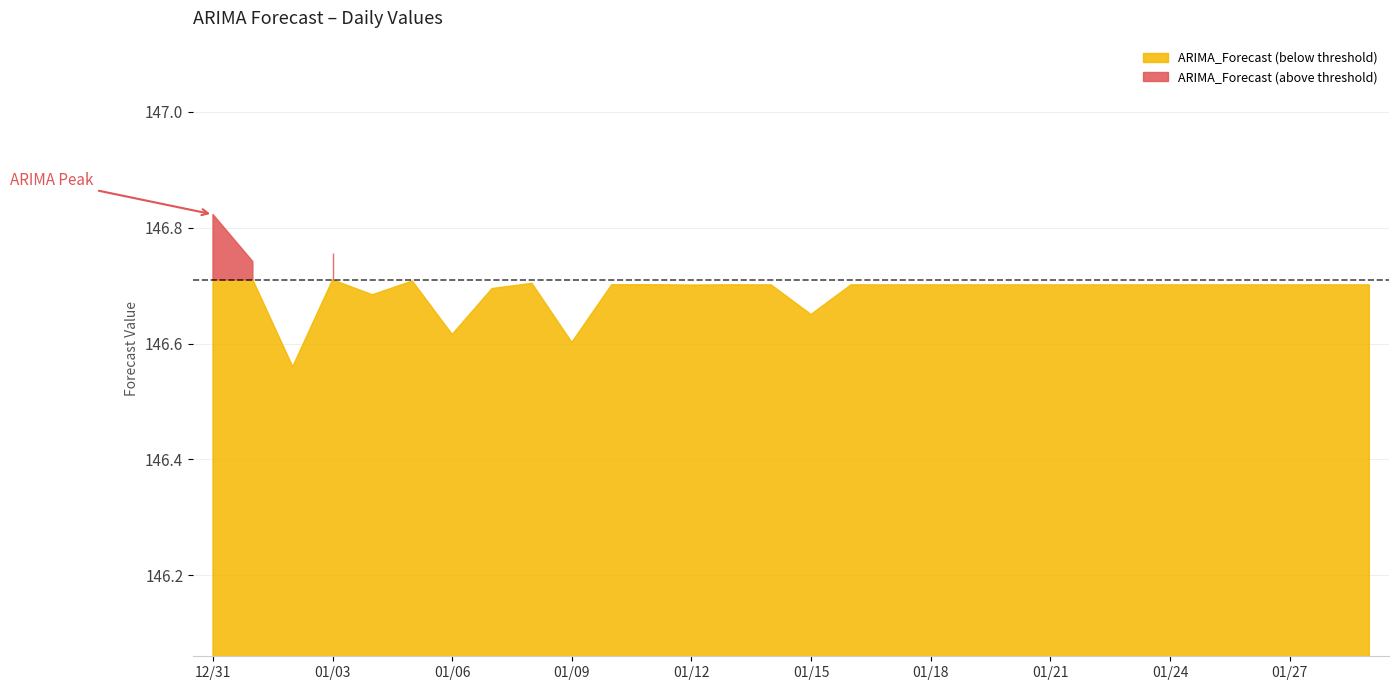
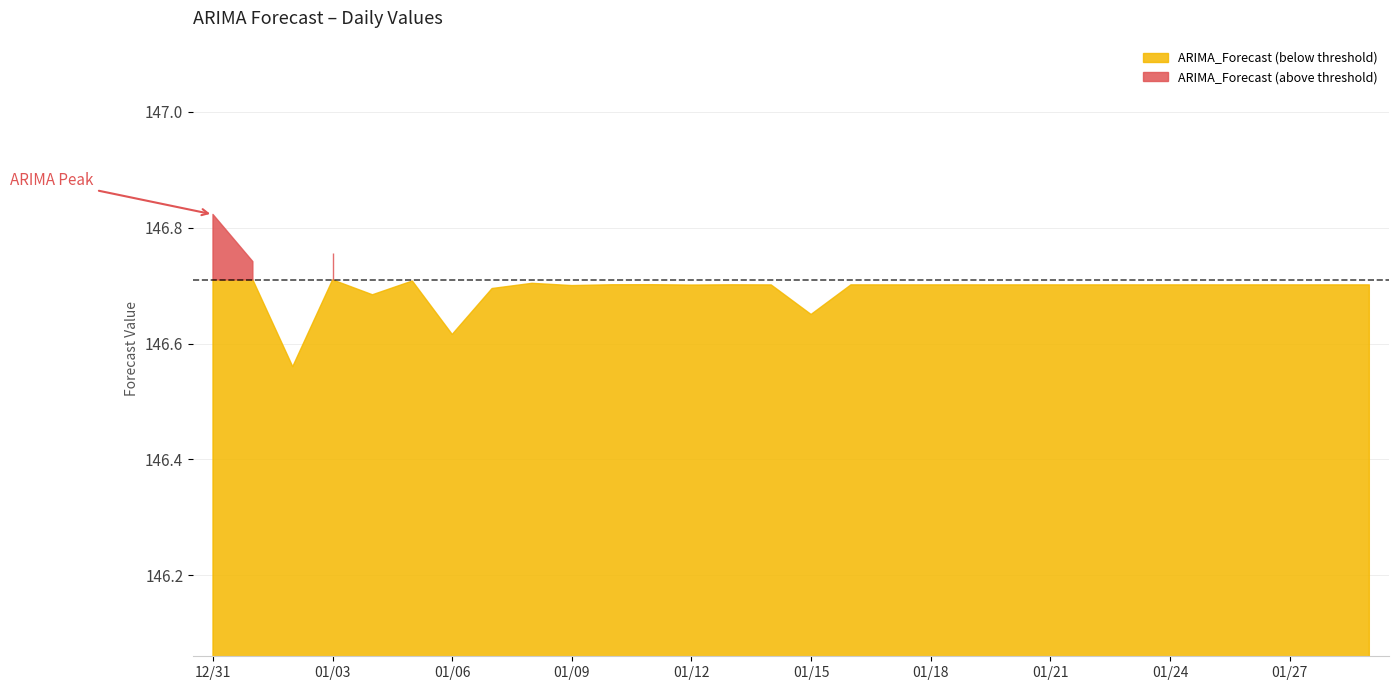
01/09: 146.60 -> 146.70
